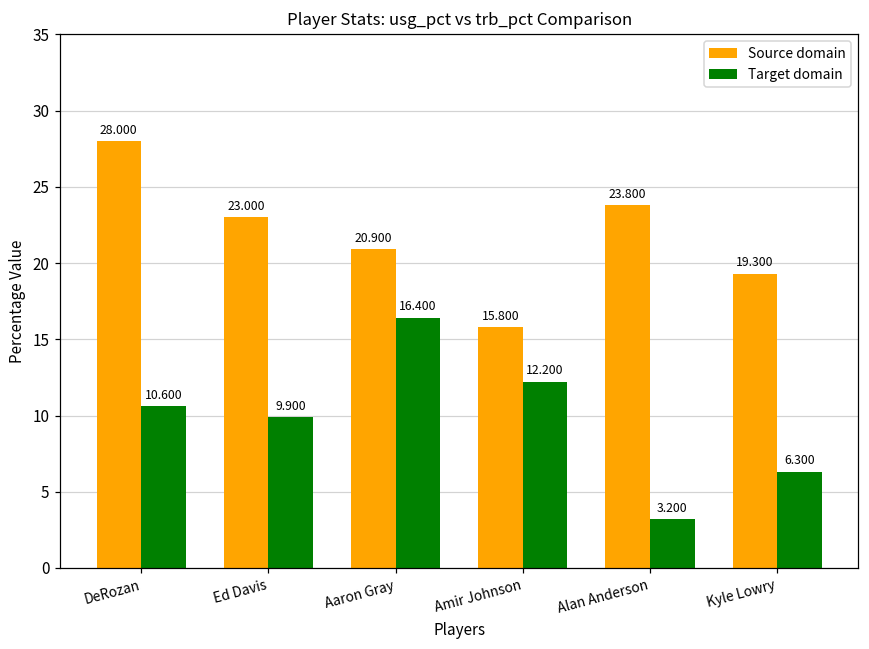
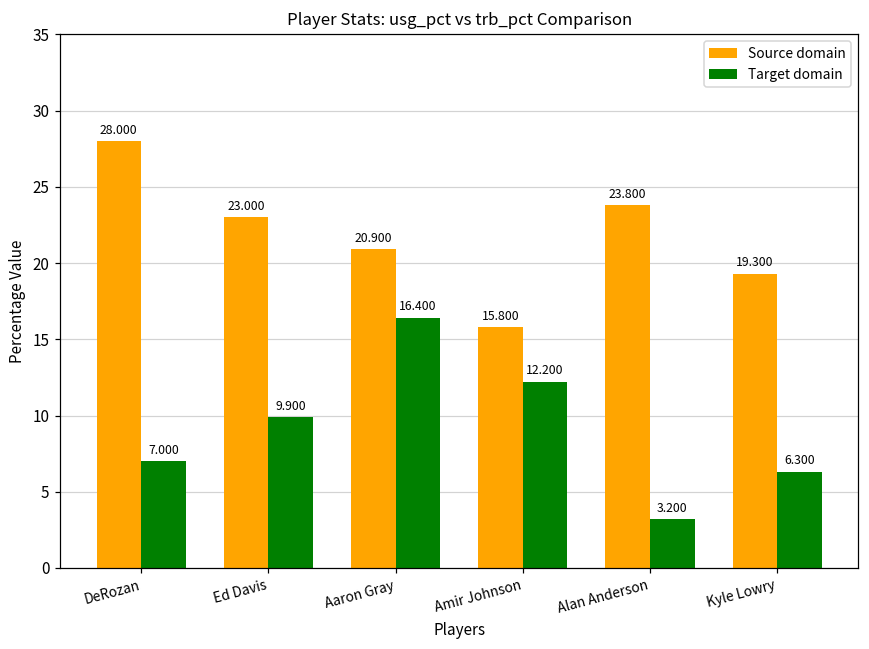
Target domain, DeRozan: 10.600 -> 7.000
